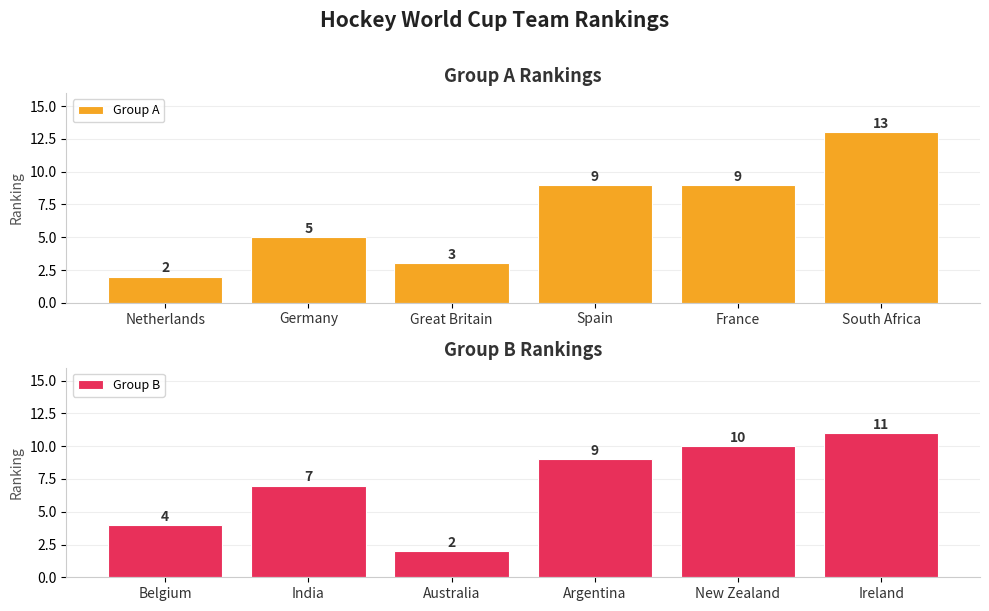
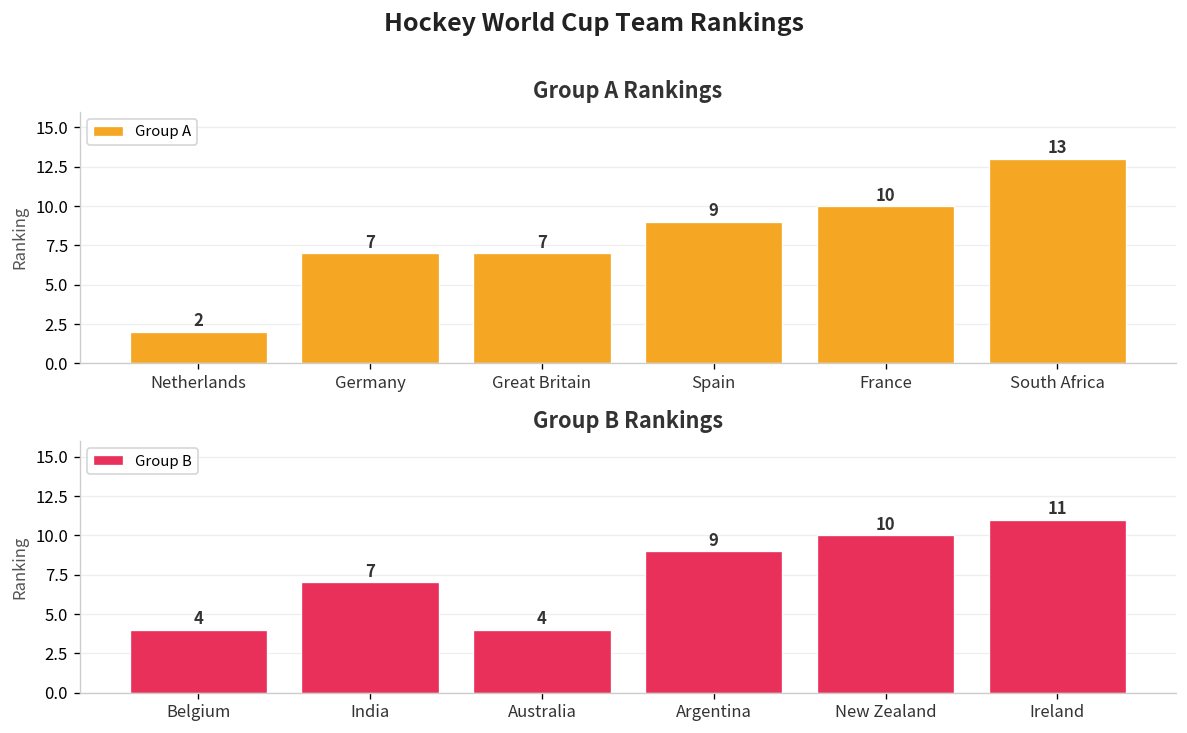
Group A Rankings, Germany: 5 -> 7
Group A Rankings, Great Britain: 3 -> 7
Group A Rankings, France: 9 -> 10
Group B Rankings, Australia: 2 -> 4
